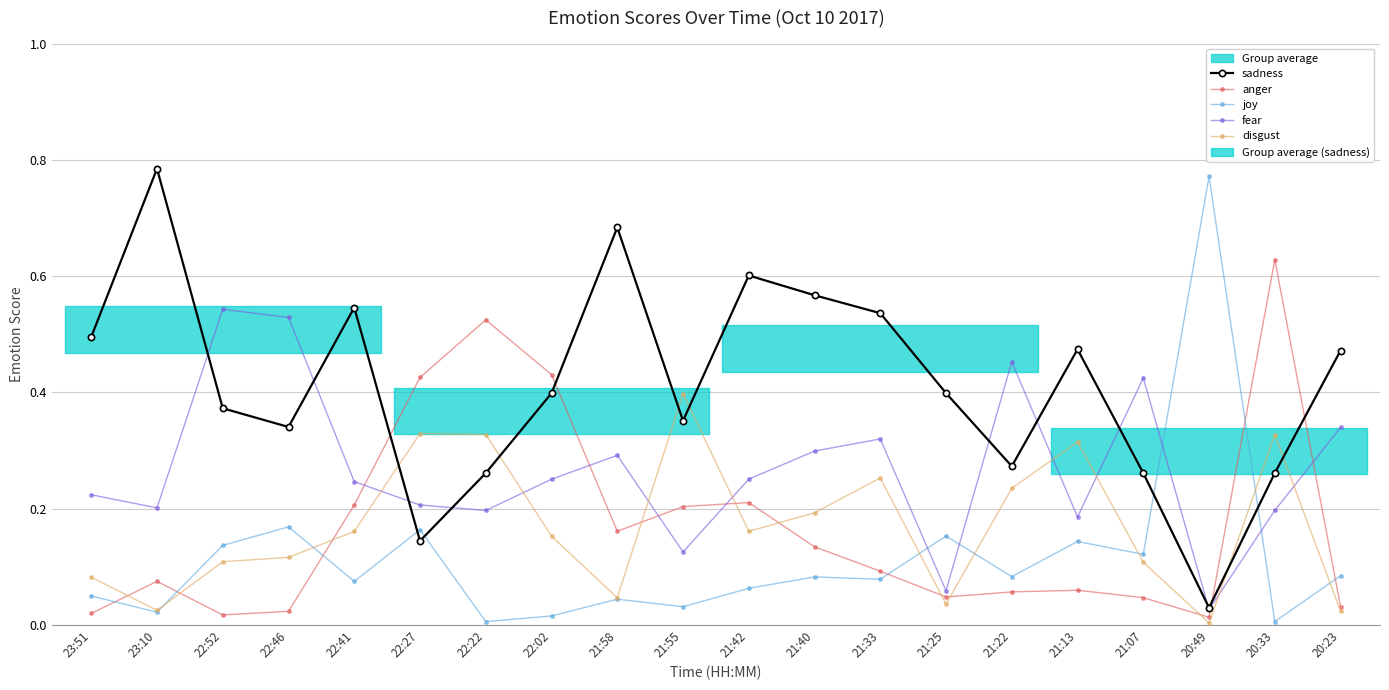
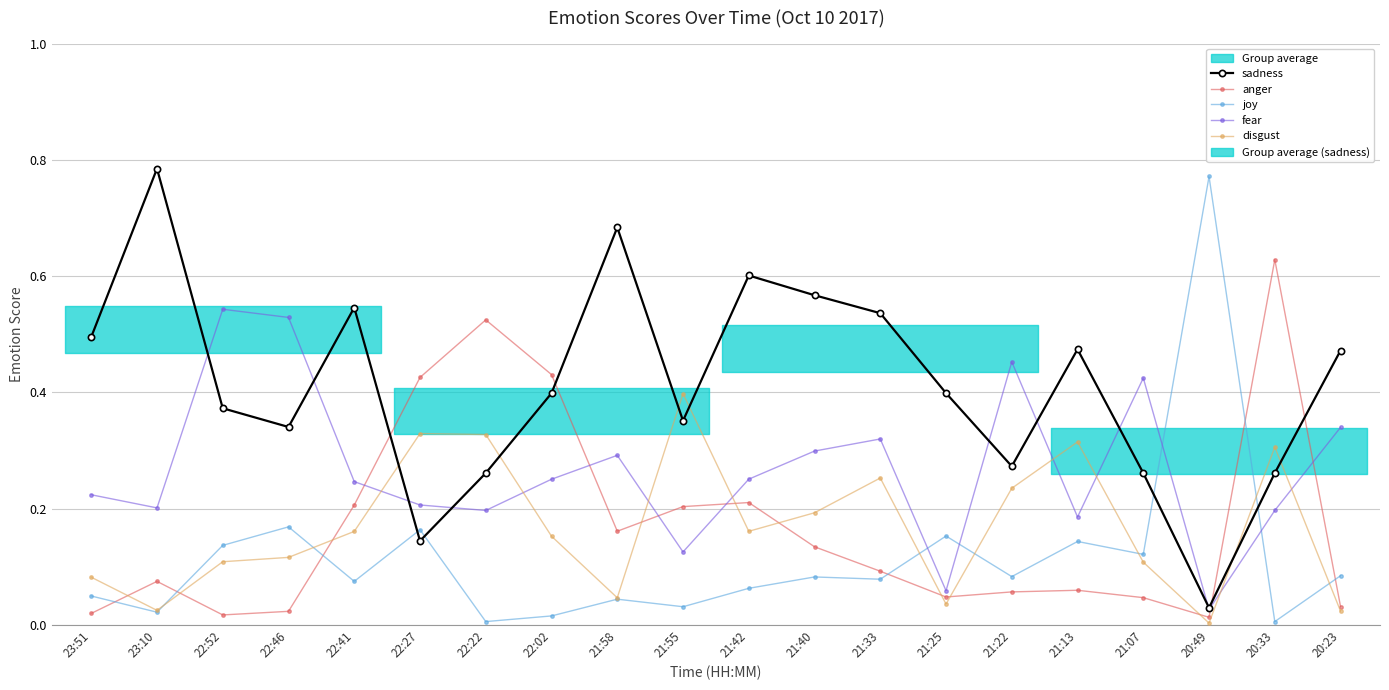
disgust, 20:33: 0.33 -> 0.31
